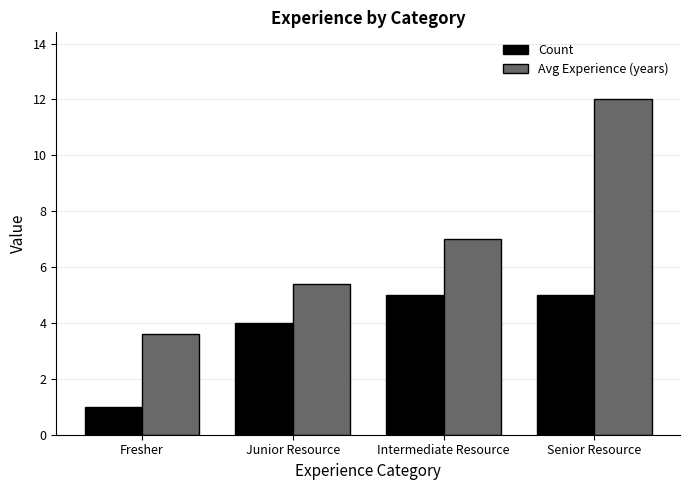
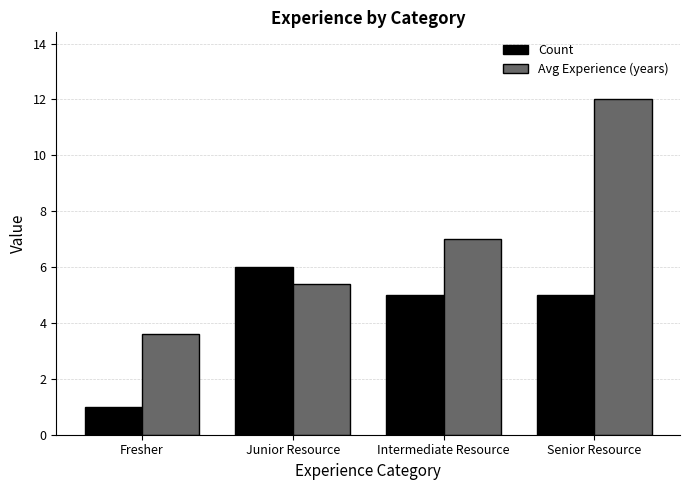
Count, Junior Resource: 4 -> 6
